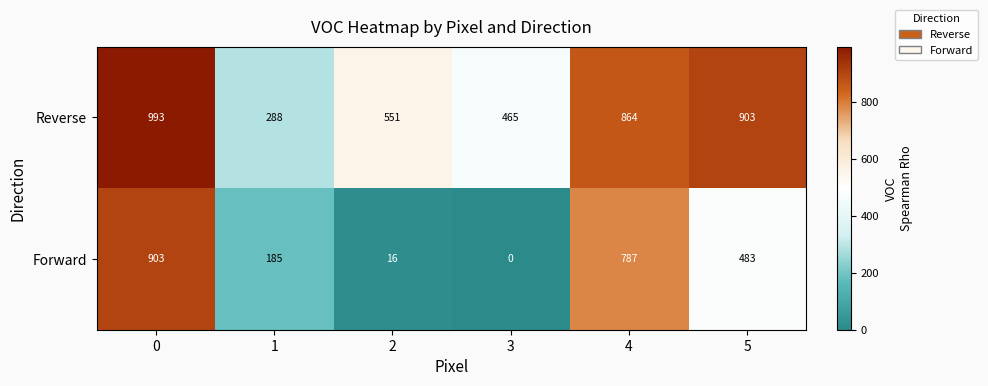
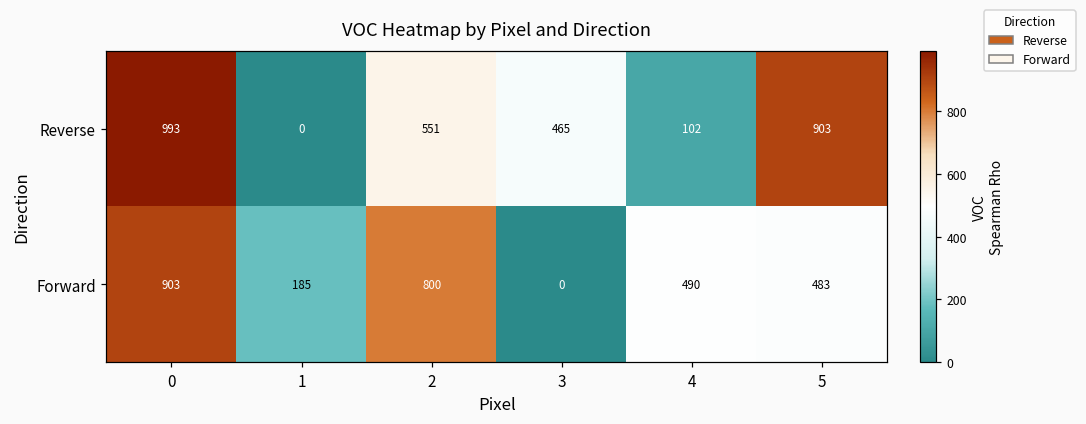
Reverse, 1: 288 -> 0
Reverse, 4: 864 -> 102
Forward, 2: 16 -> 800
Forward, 4: 787 -> 490
